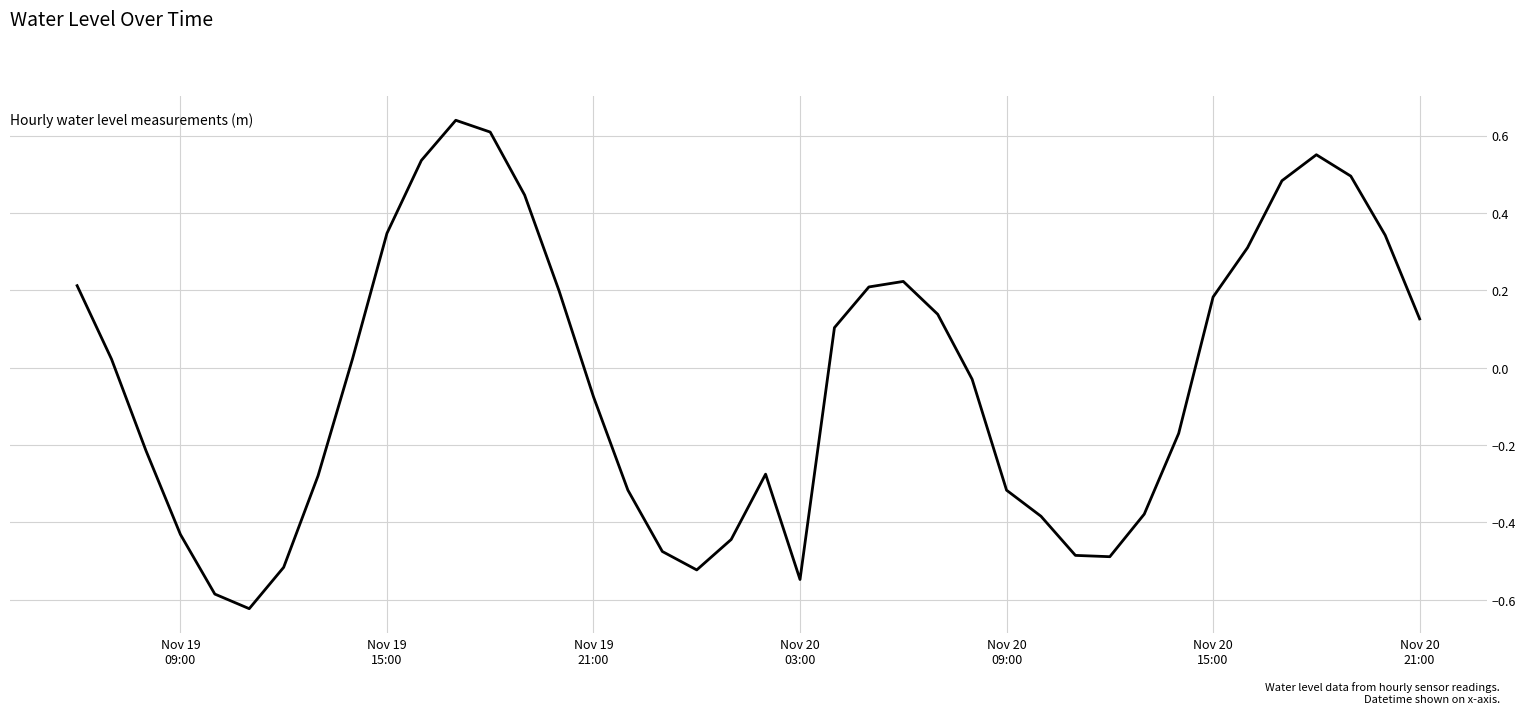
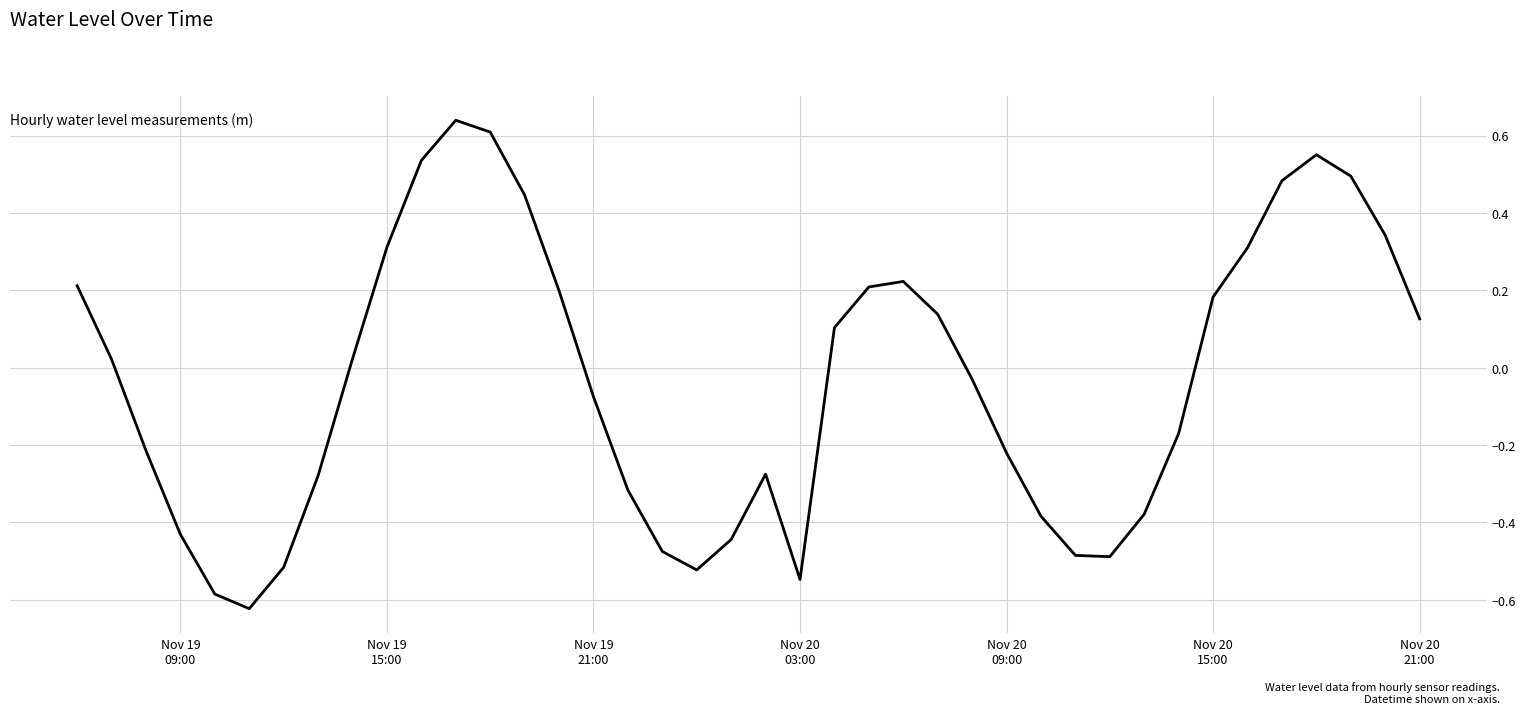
Nov 19 15:00: 0.35 -> 0.31
Nov 20 09:00: -0.32 -> -0.22
